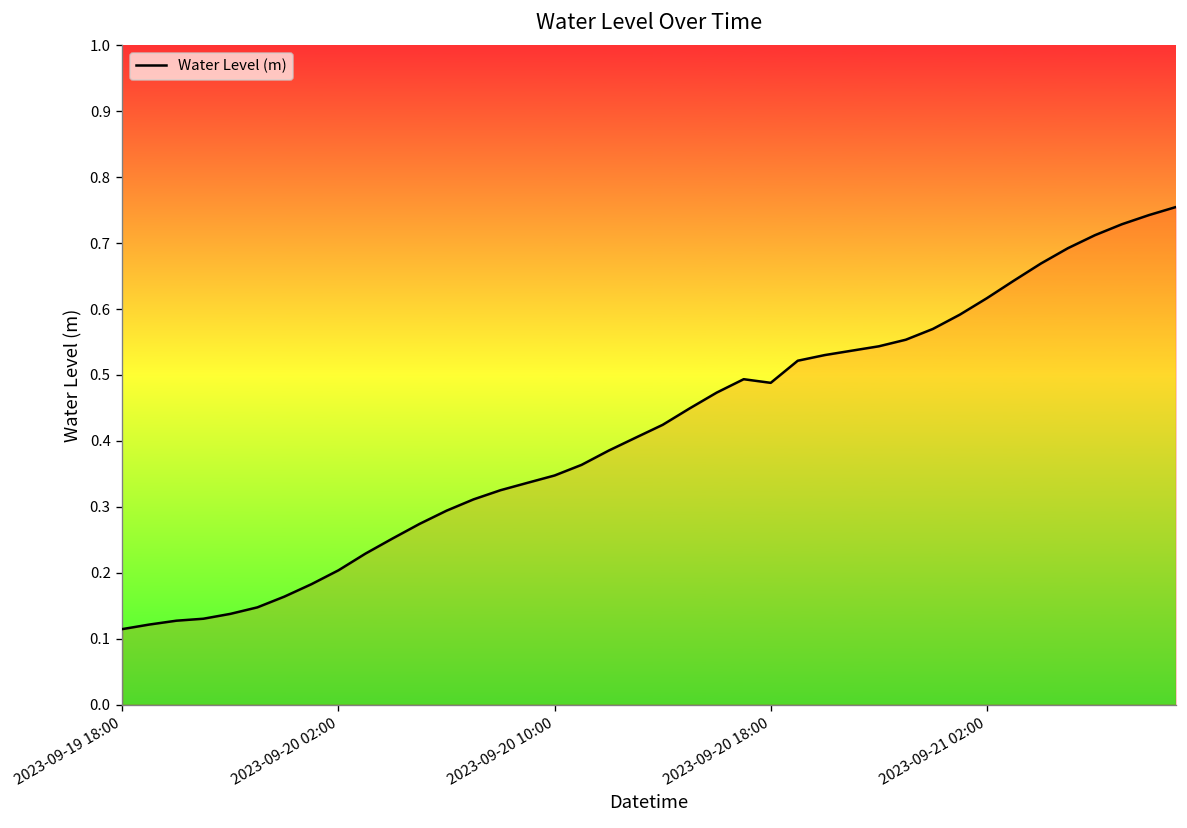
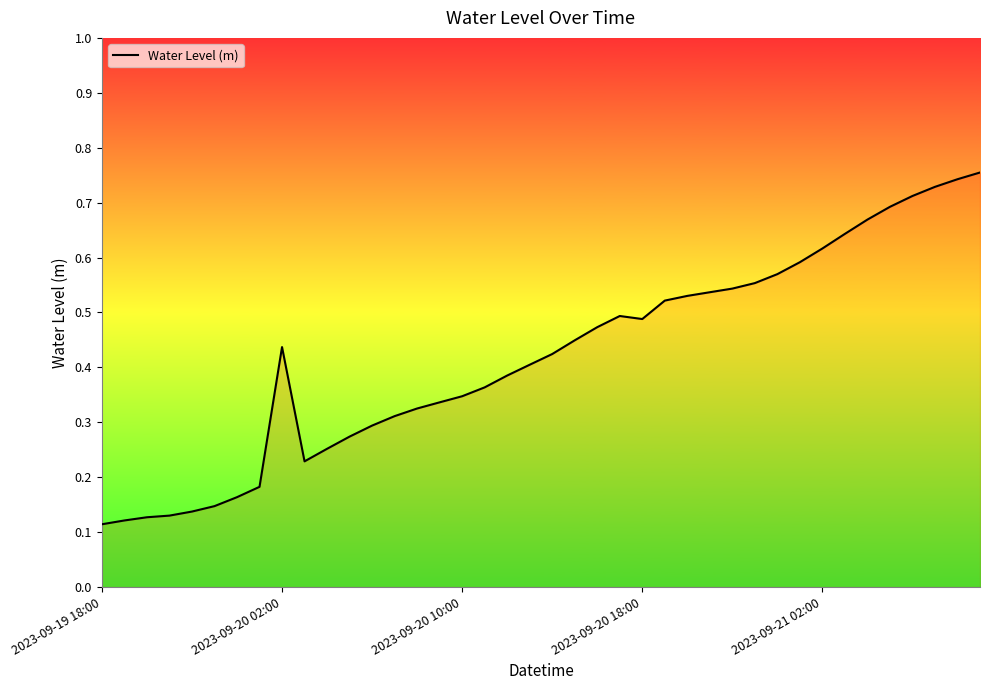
2023-09-20 02:00: 0.20 -> 0.44
